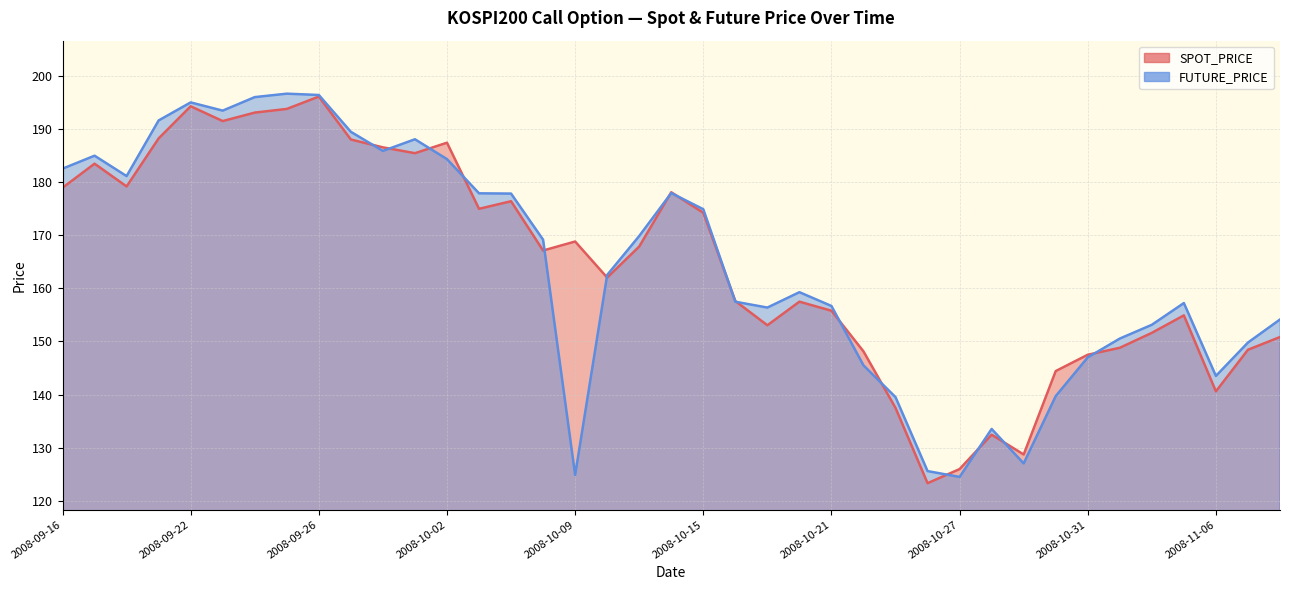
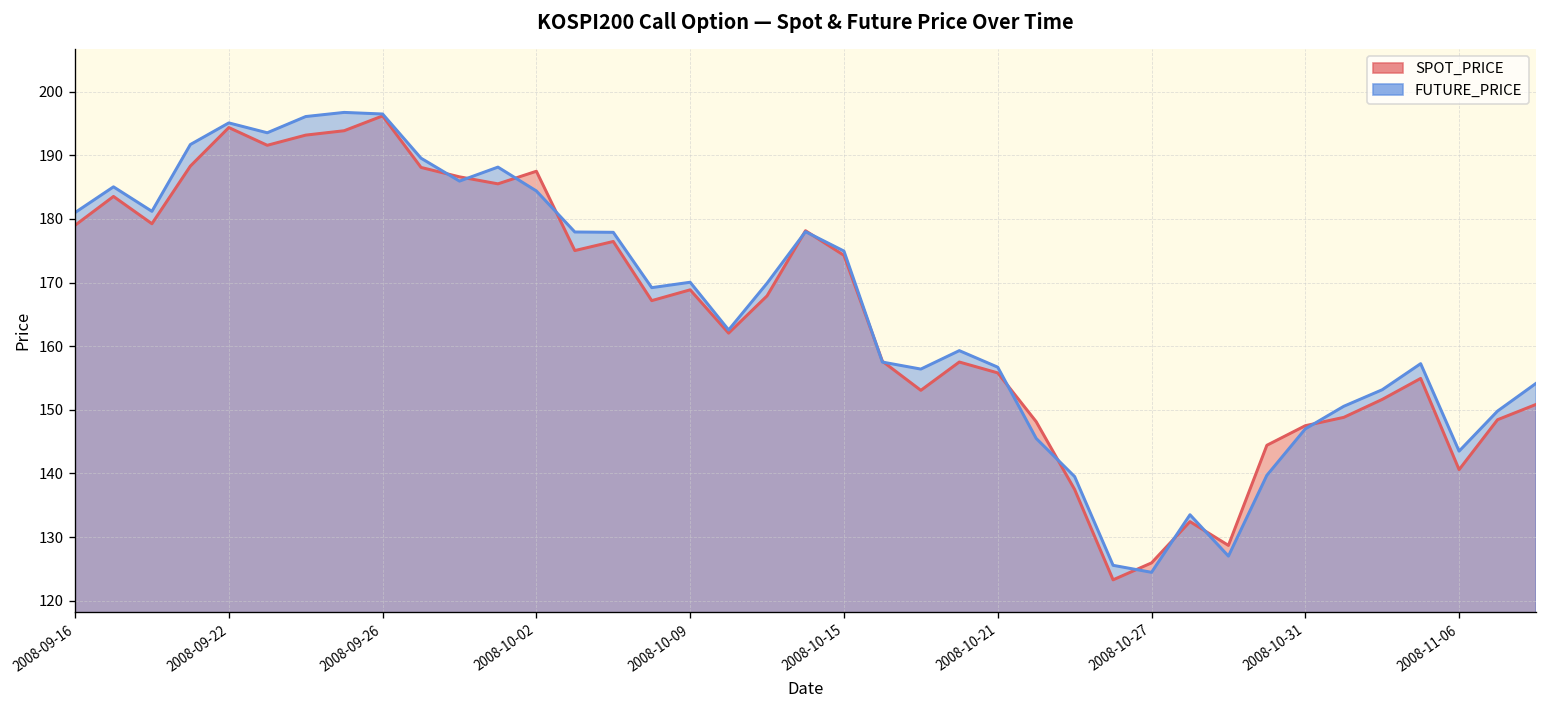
FUTURE_PRICE, 2008-09-16: 183 -> 181
FUTURE_PRICE, 2008-10-09: 125 -> 170
